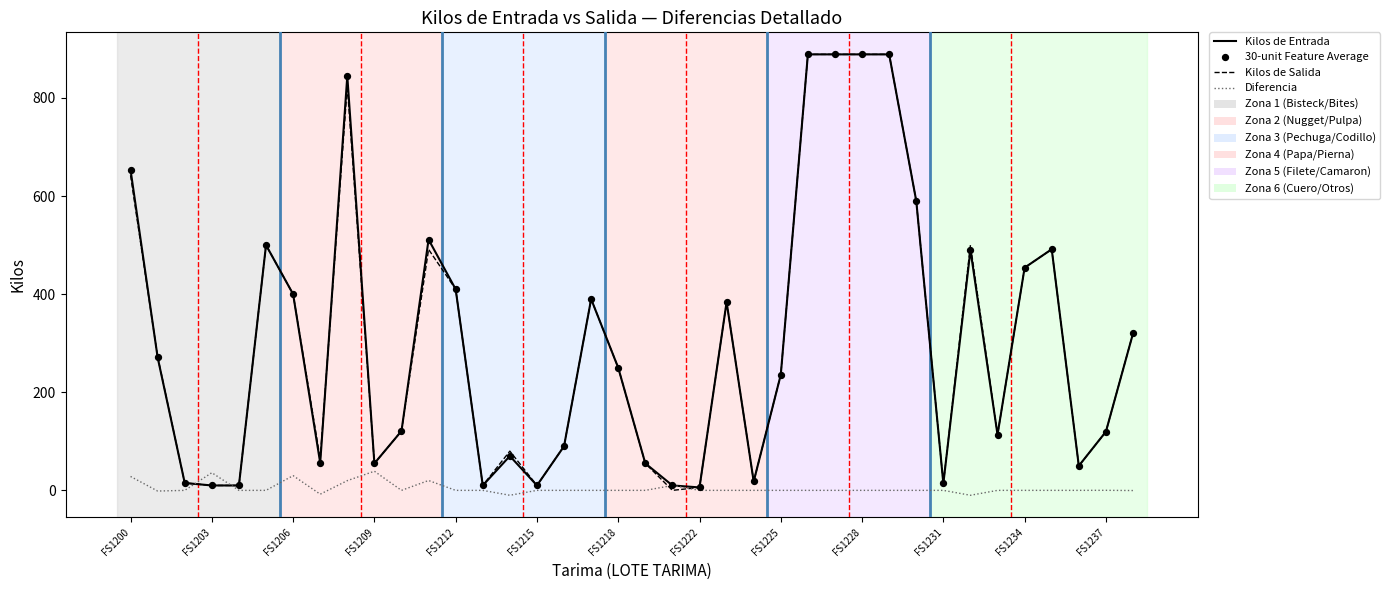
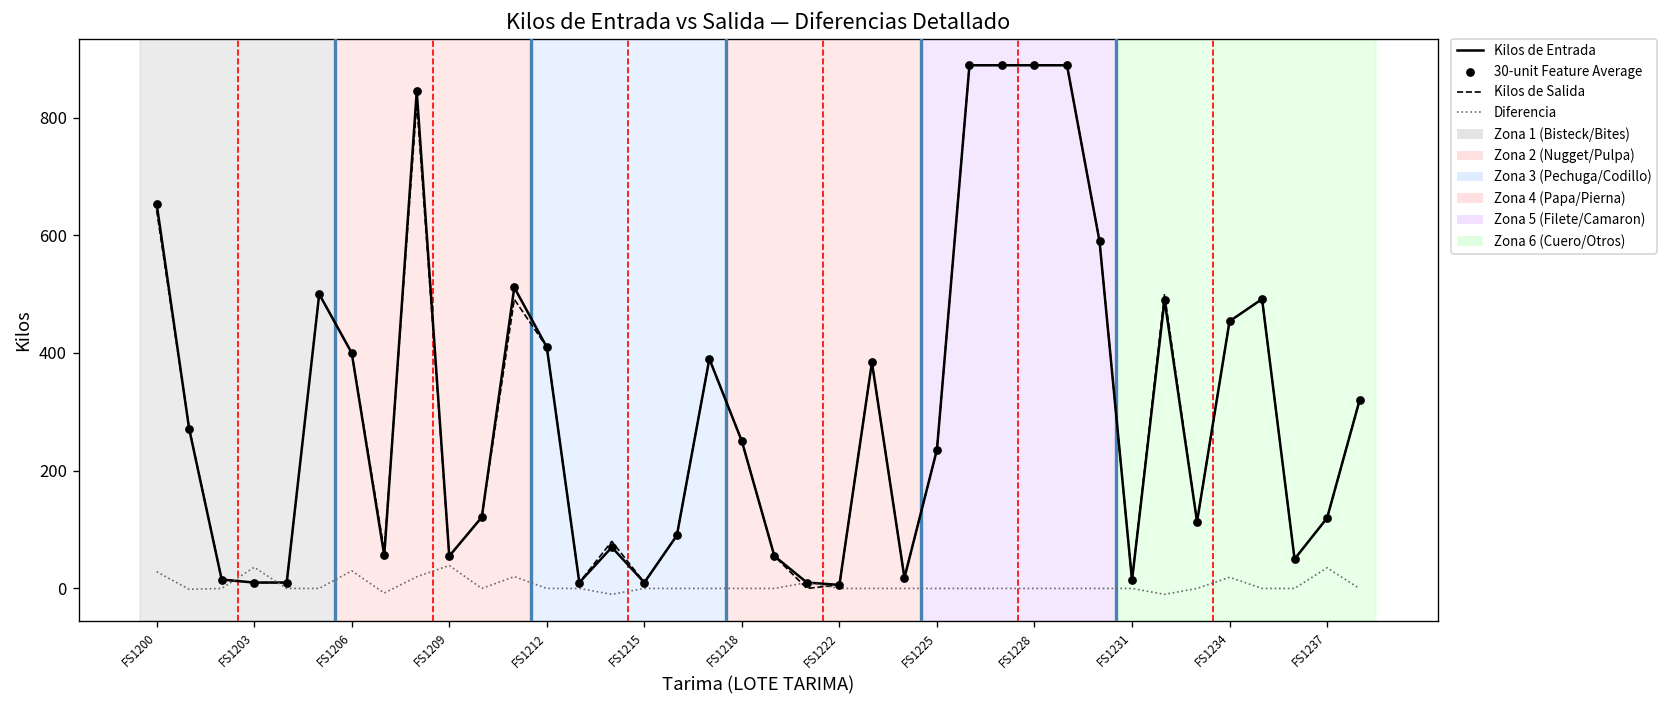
Diferencia, FS1234: 0 -> 20
Diferencia, FS1237: 0 -> 40
